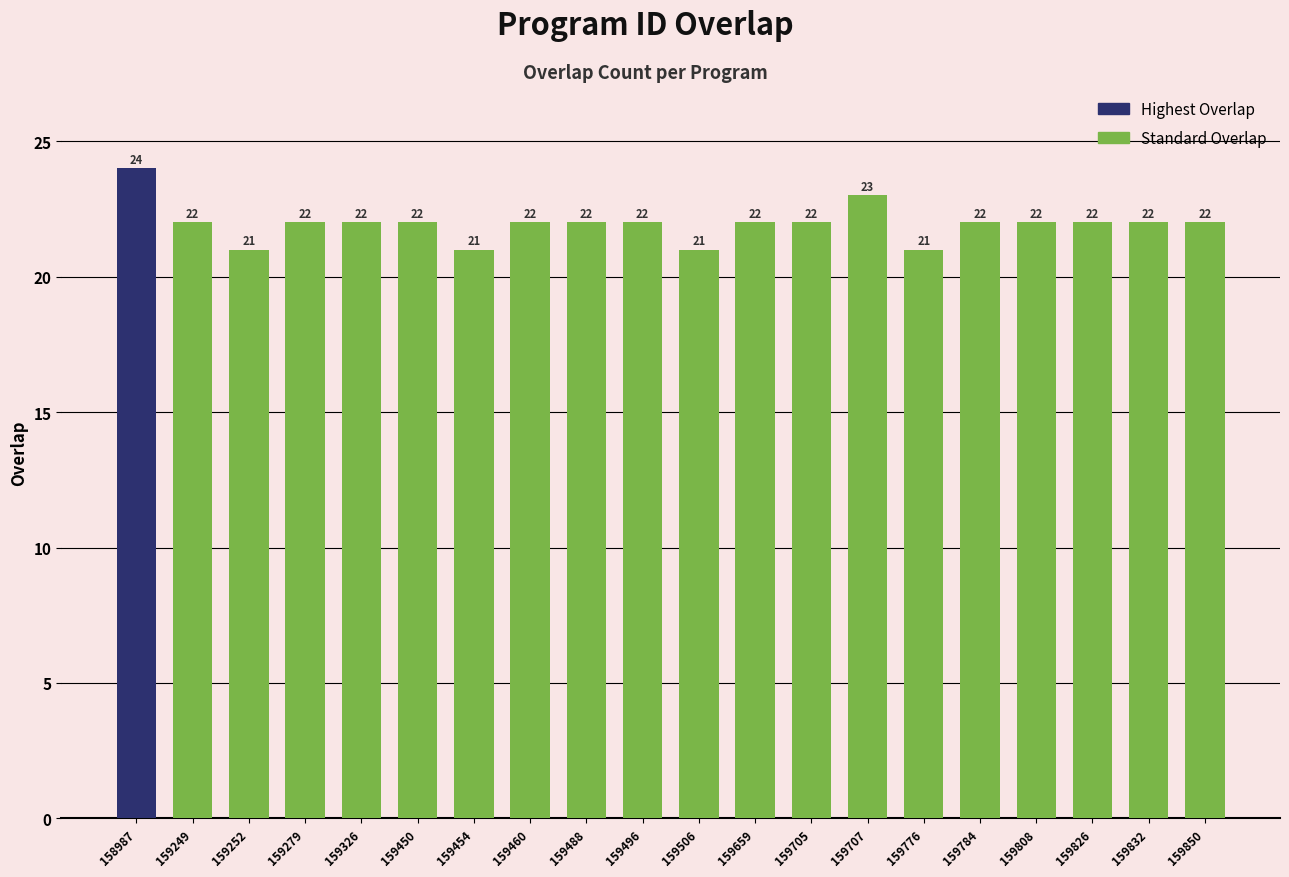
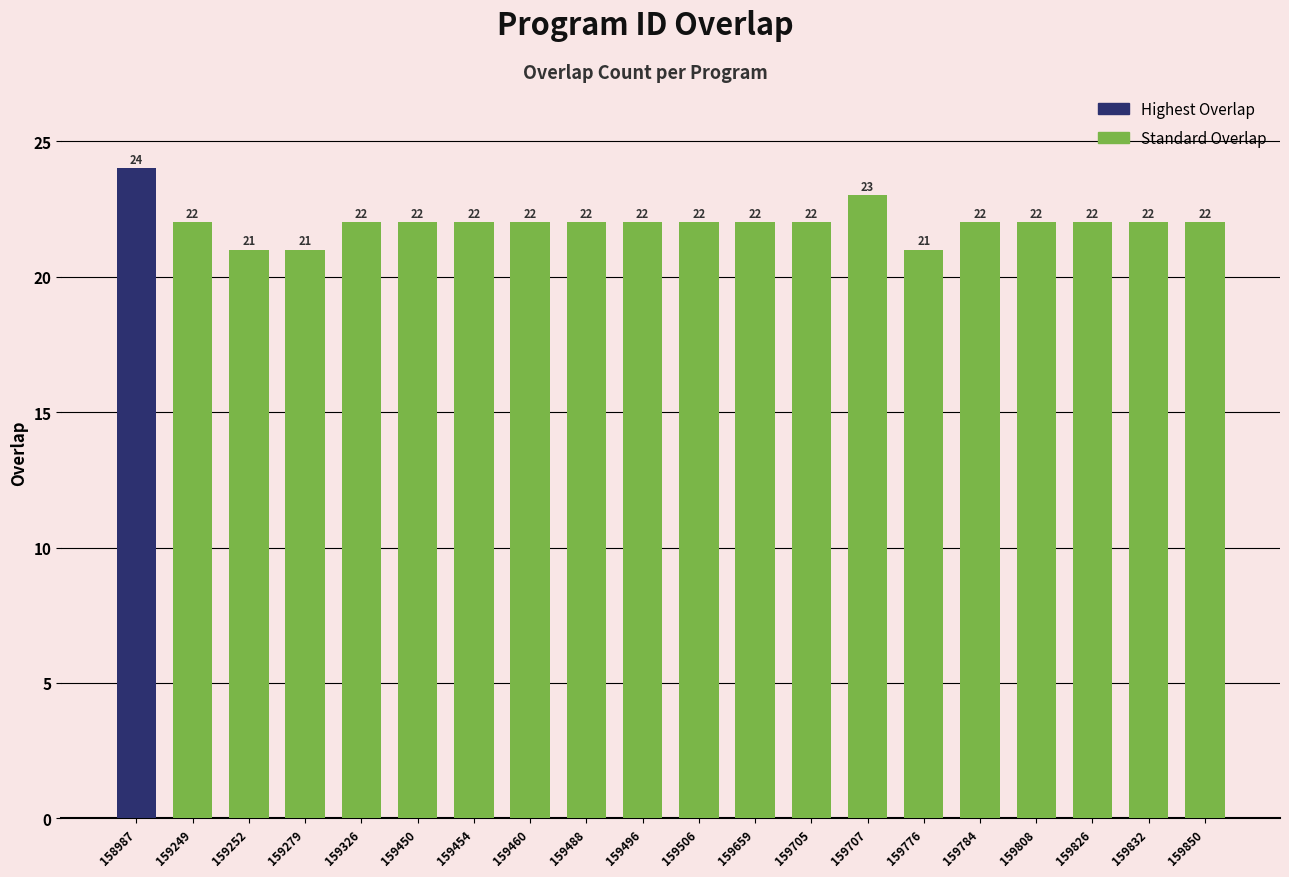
159279: 22 -> 21
159454: 21 -> 22
159506: 21 -> 22
